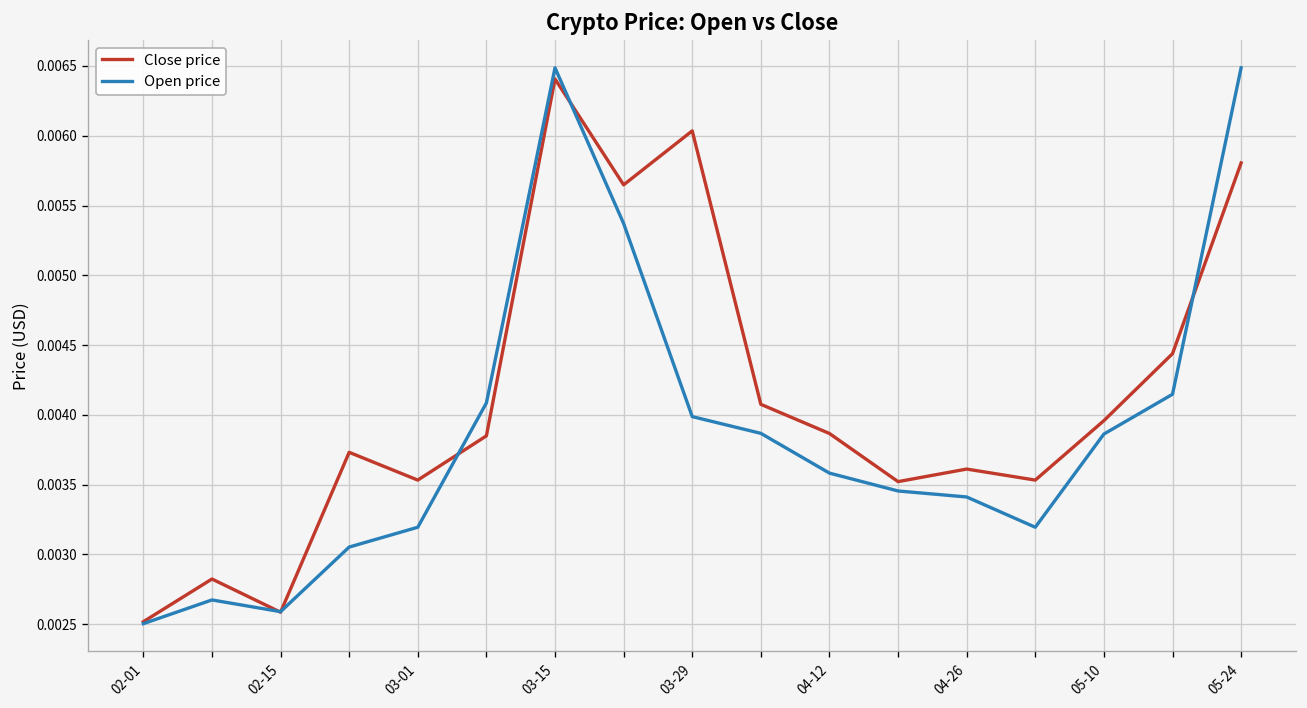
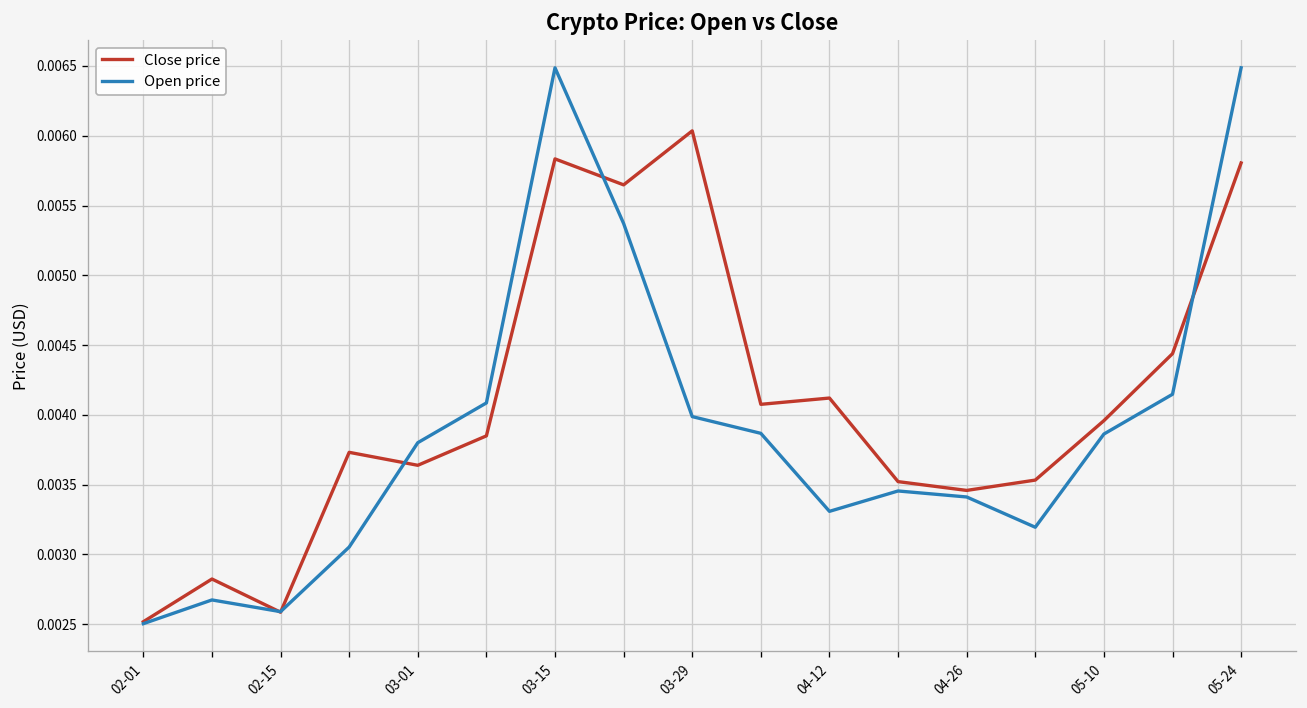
Close price, 03-01: 0.00353 -> 0.00364
Open price, 03-01: 0.00319 -> 0.00380
Close price, 03-15: 0.00641 -> 0.00583
Close price, 04-12: 0.00387 -> 0.00412
Open price, 04-12: 0.00358 -> 0.00331
Close price, 04-26: 0.00361 -> 0.00346
